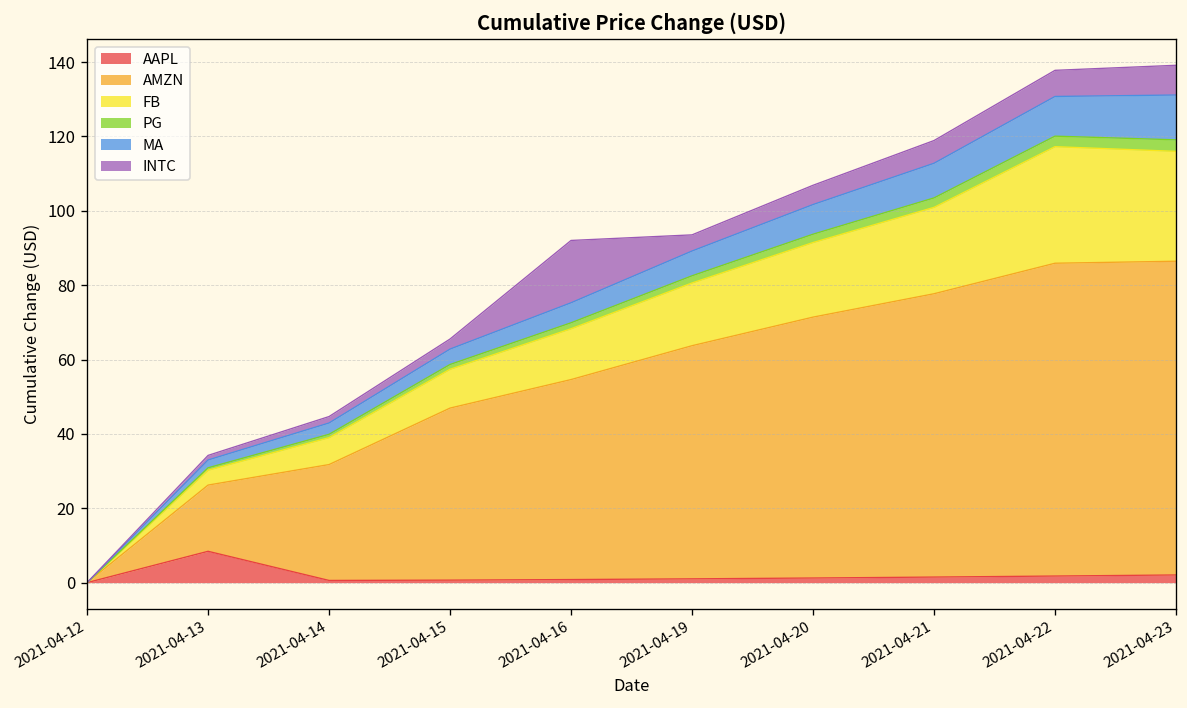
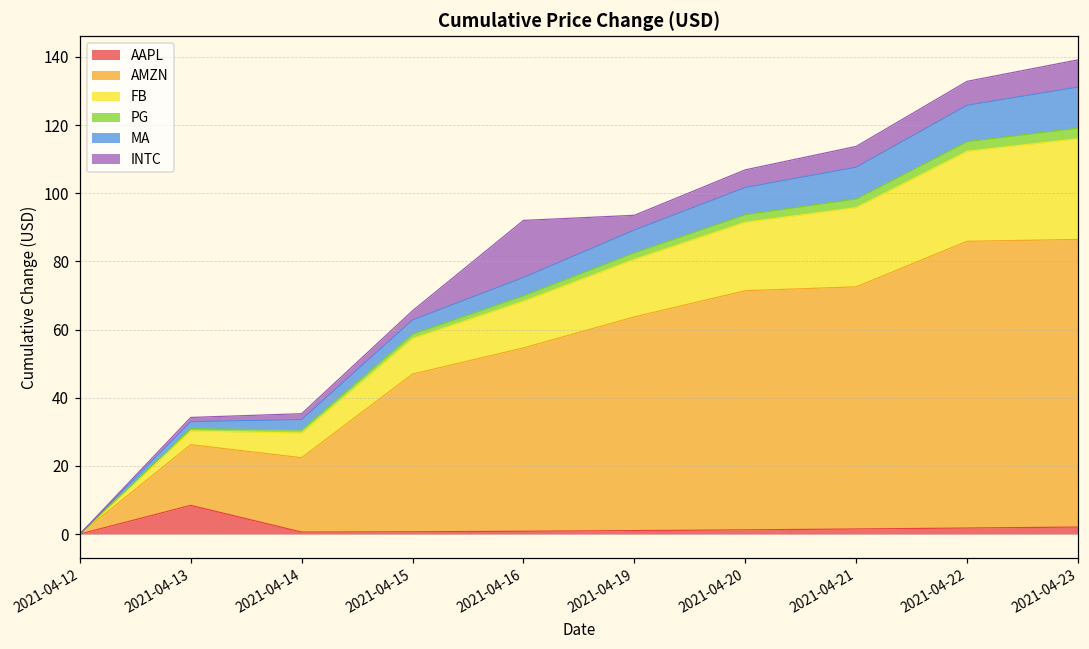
AMZN, 2021-04-14: 31 -> 22
AMZN, 2021-04-21: 76 -> 71
FB, 2021-04-22: 31 -> 26
